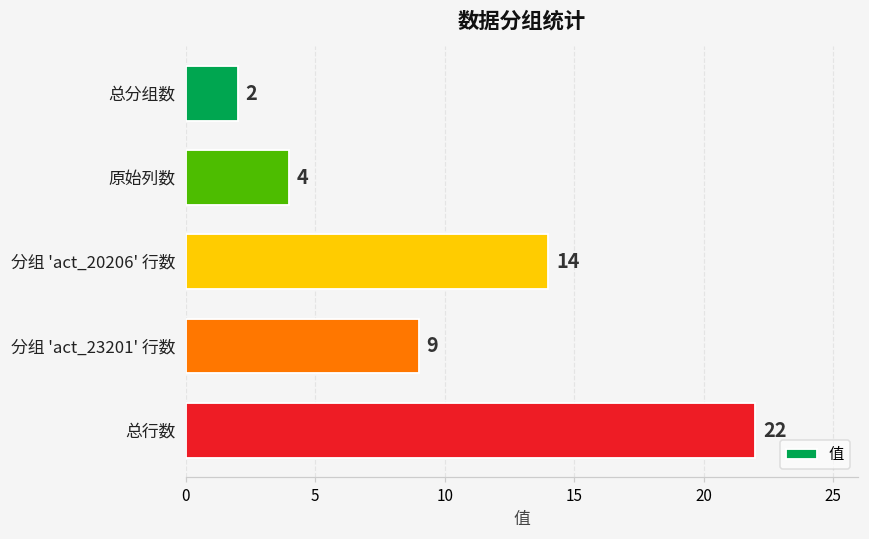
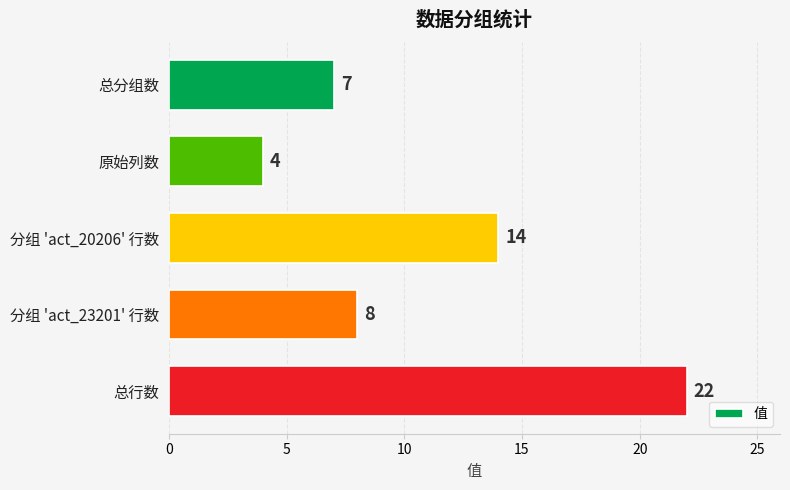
总分组数: 2 -> 7
分组 'act_23201' 行数: 9 -> 8
